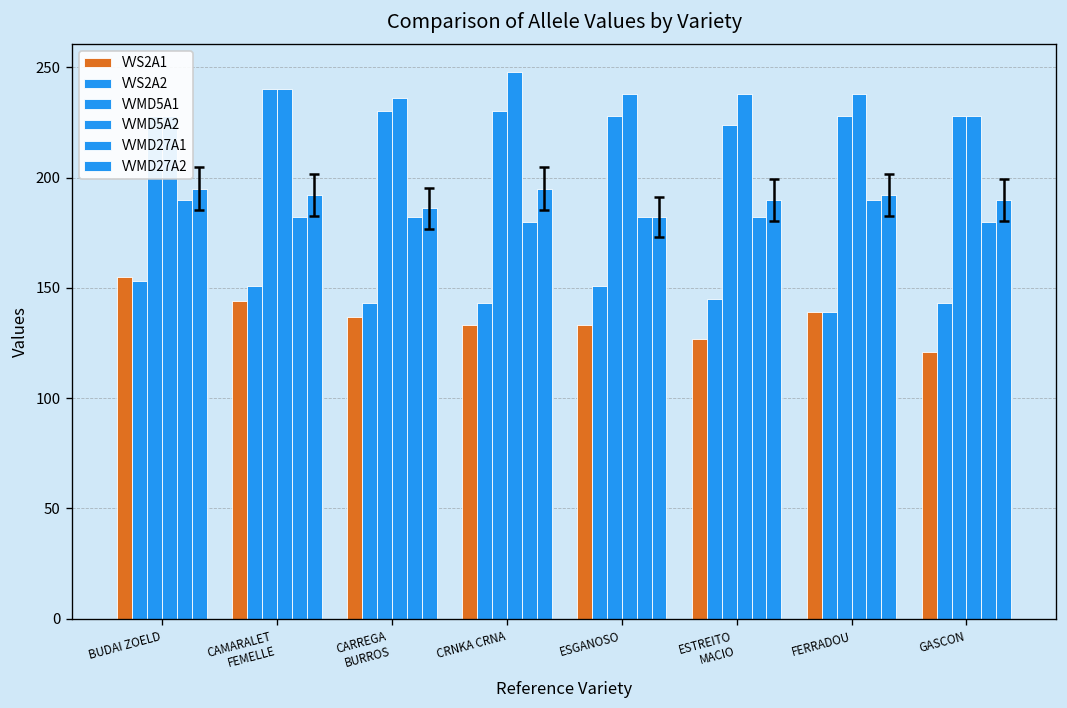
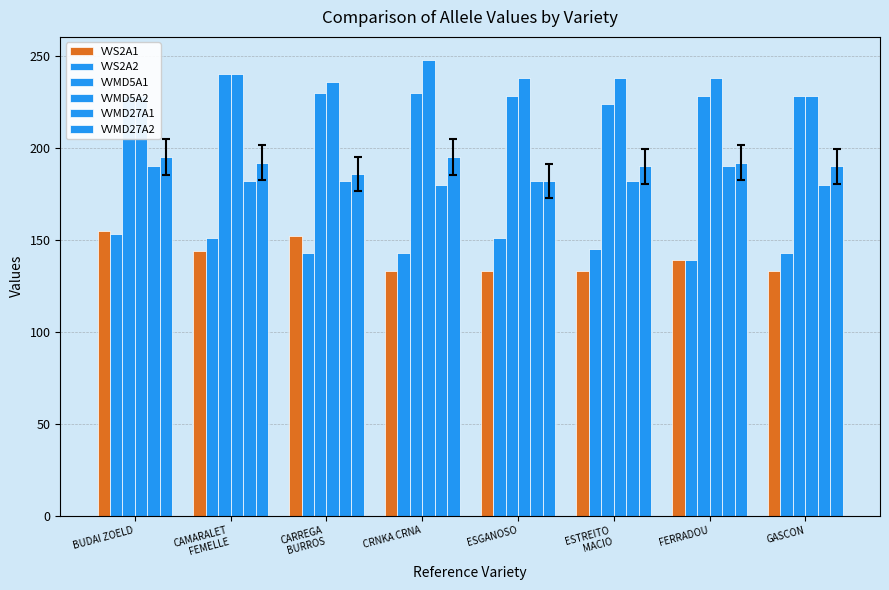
VVS2A1, CARREGA BURROS: 137 -> 152
VVS2A1, ESTREITO MACIO: 127 -> 133
VVS2A1, GASCON: 121 -> 133
